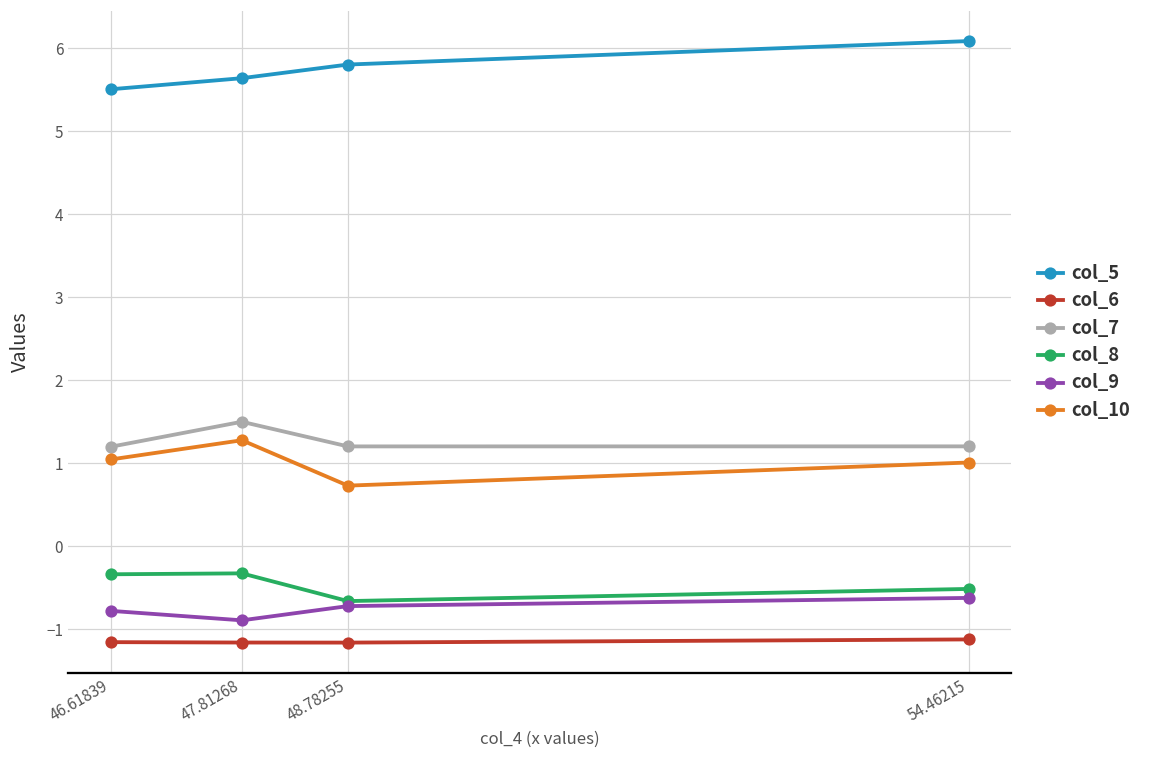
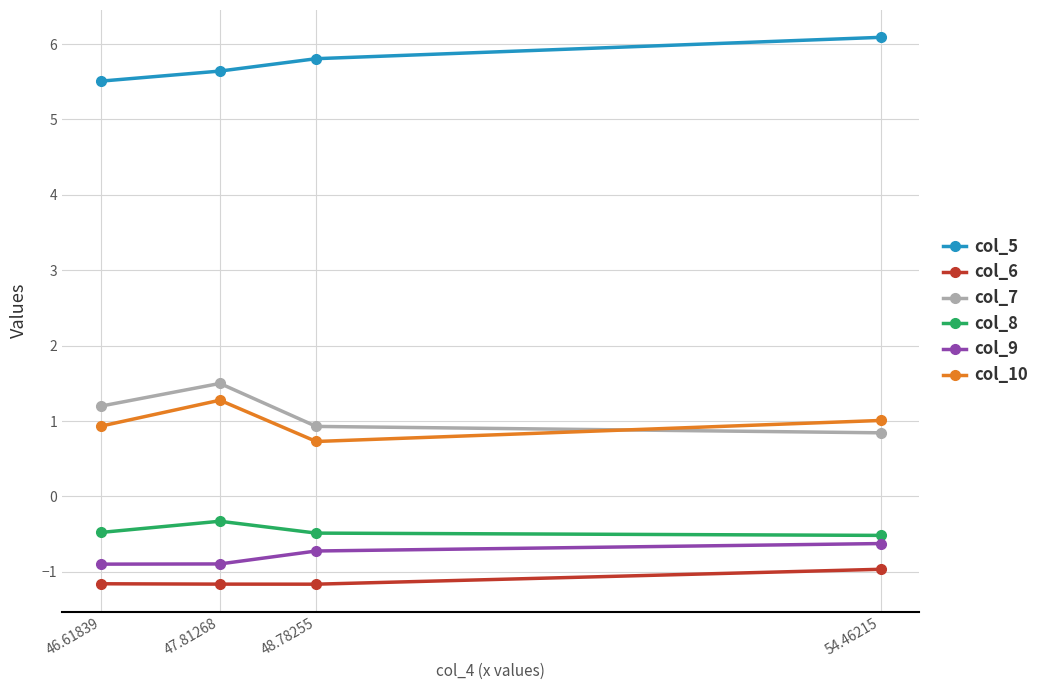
col_8, 46.61839: -0.3 -> -0.5
col_9, 46.61839: -0.8 -> -0.9
col_10, 46.61839: 1.0 -> 0.9
col_7, 48.78255: 1.2 -> 0.9
col_8, 48.78255: -0.7 -> -0.5
col_6, 54.46215: -1.1 -> -1.0
col_7, 54.46215: 1.2 -> 0.8
